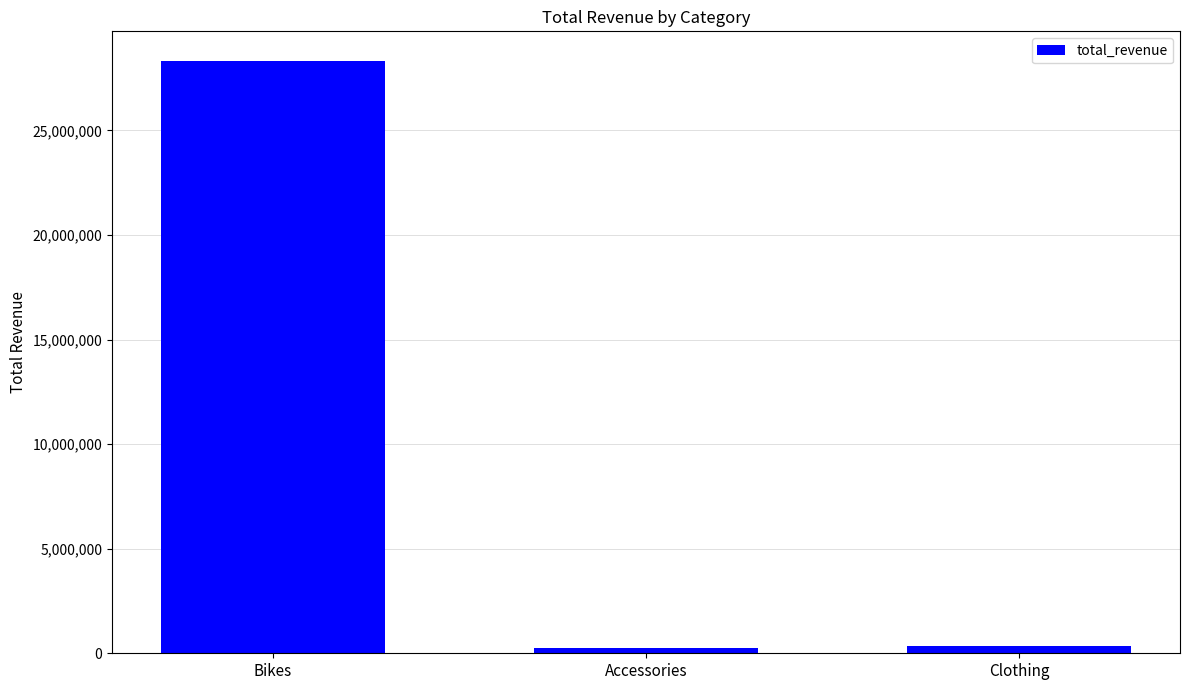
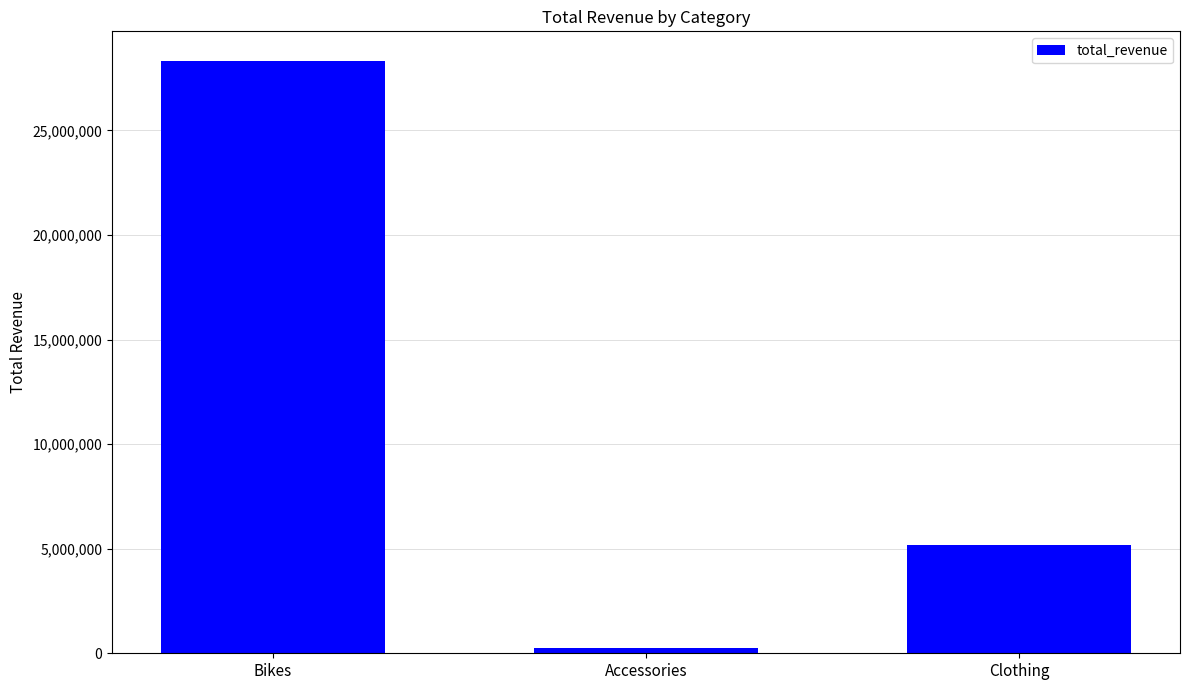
Clothing: 300,000 -> 5,200,000
